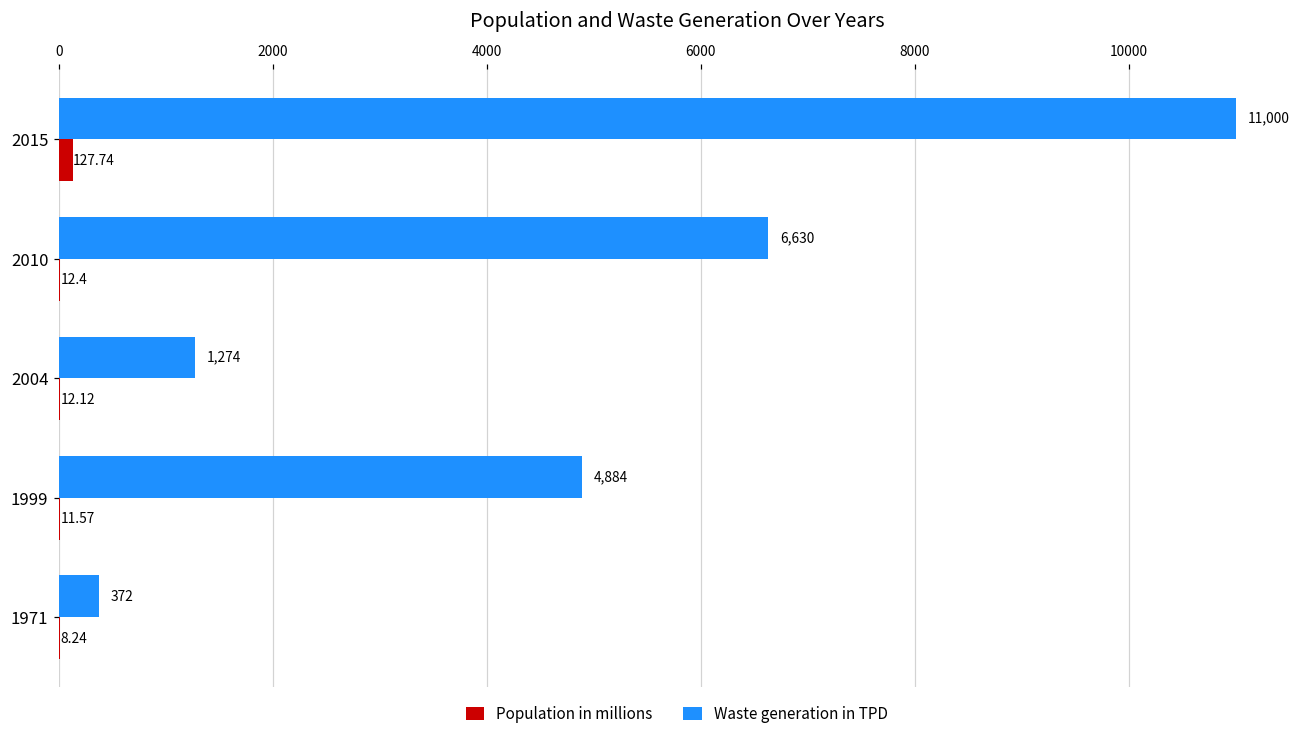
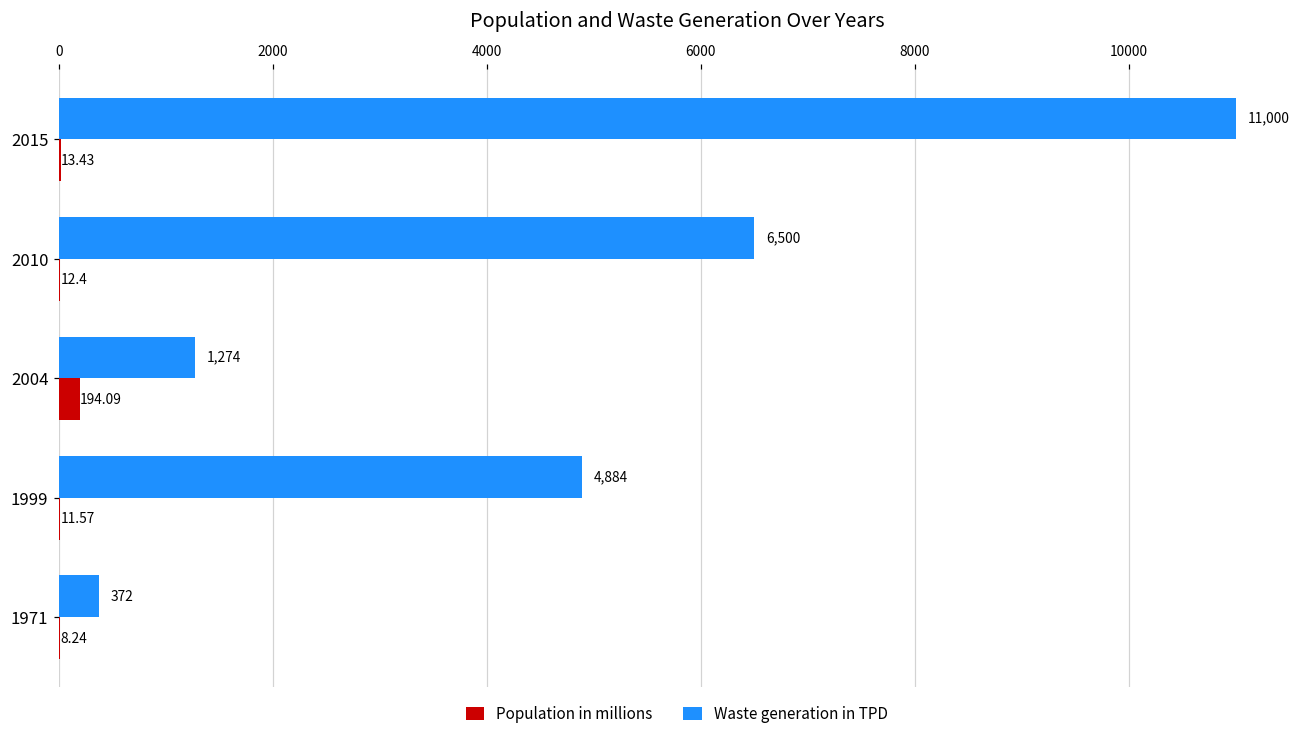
Population in millions, 2015: 127.74 -> 13.43
Waste generation in TPD, 2010: 6,630 -> 6,500
Population in millions, 2004: 12.12 -> 194.09
